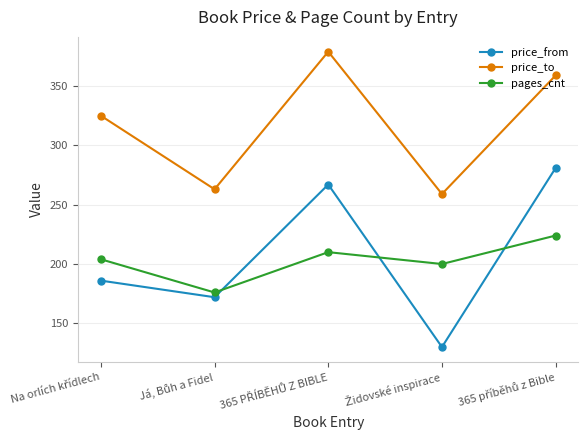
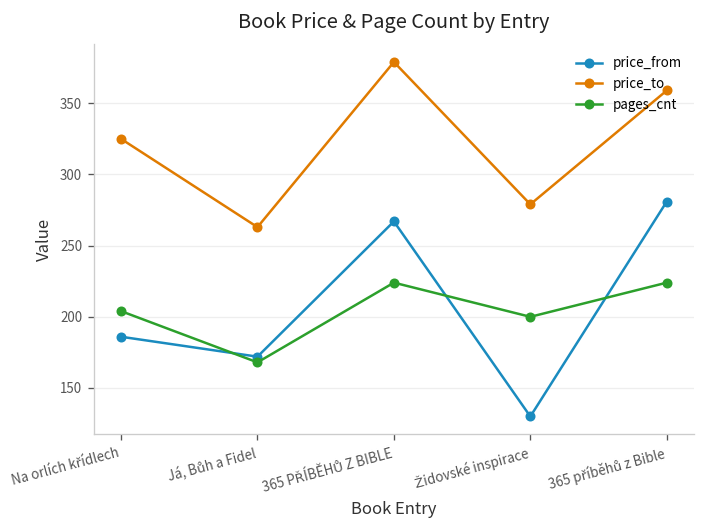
pages_cnt, Já, Bůh a Fidel: 176 -> 168
pages_cnt, 365 PŘÍBĚHŮ Z BIBLE: 210 -> 224
price_to, Židovské inspirace: 259 -> 279
